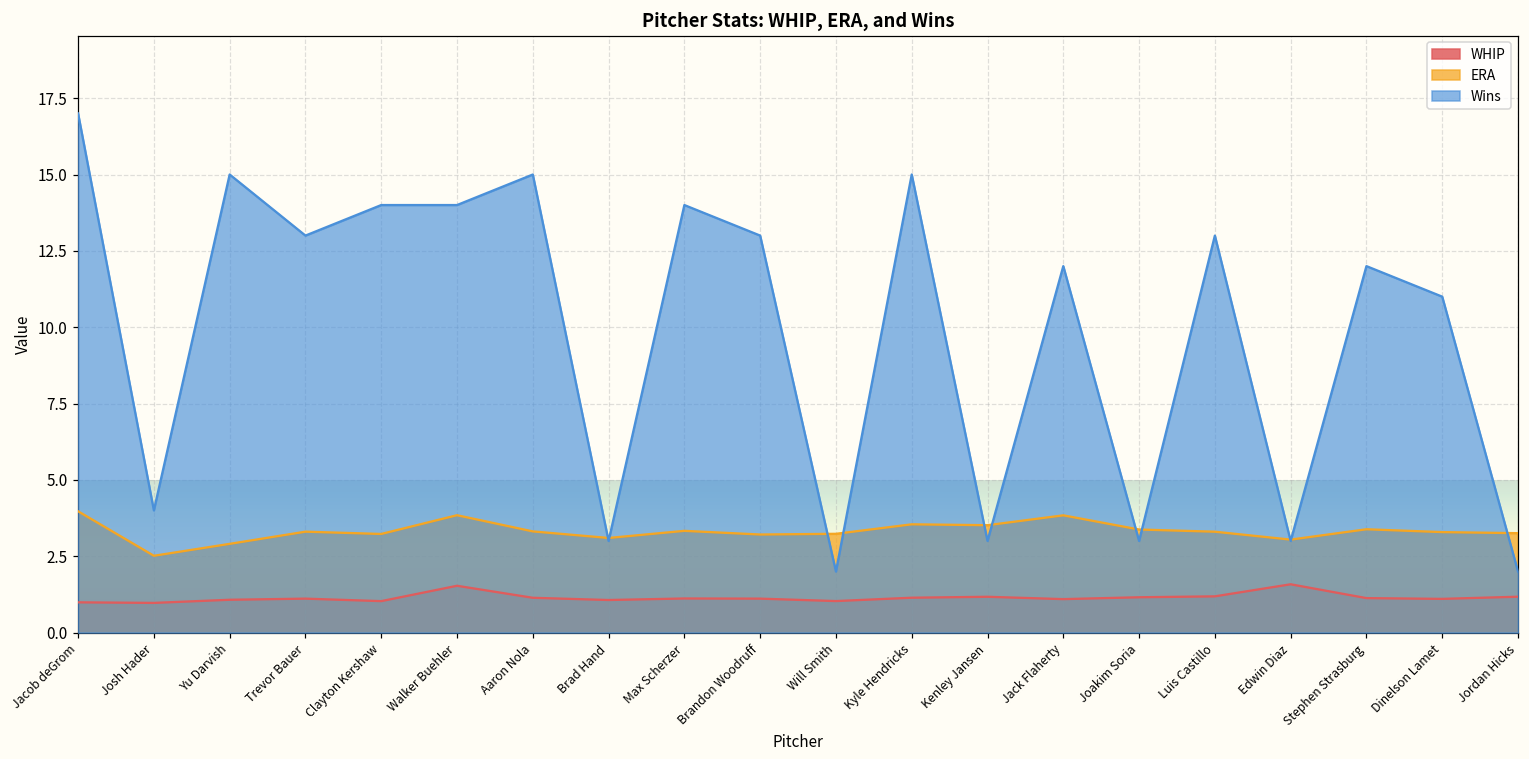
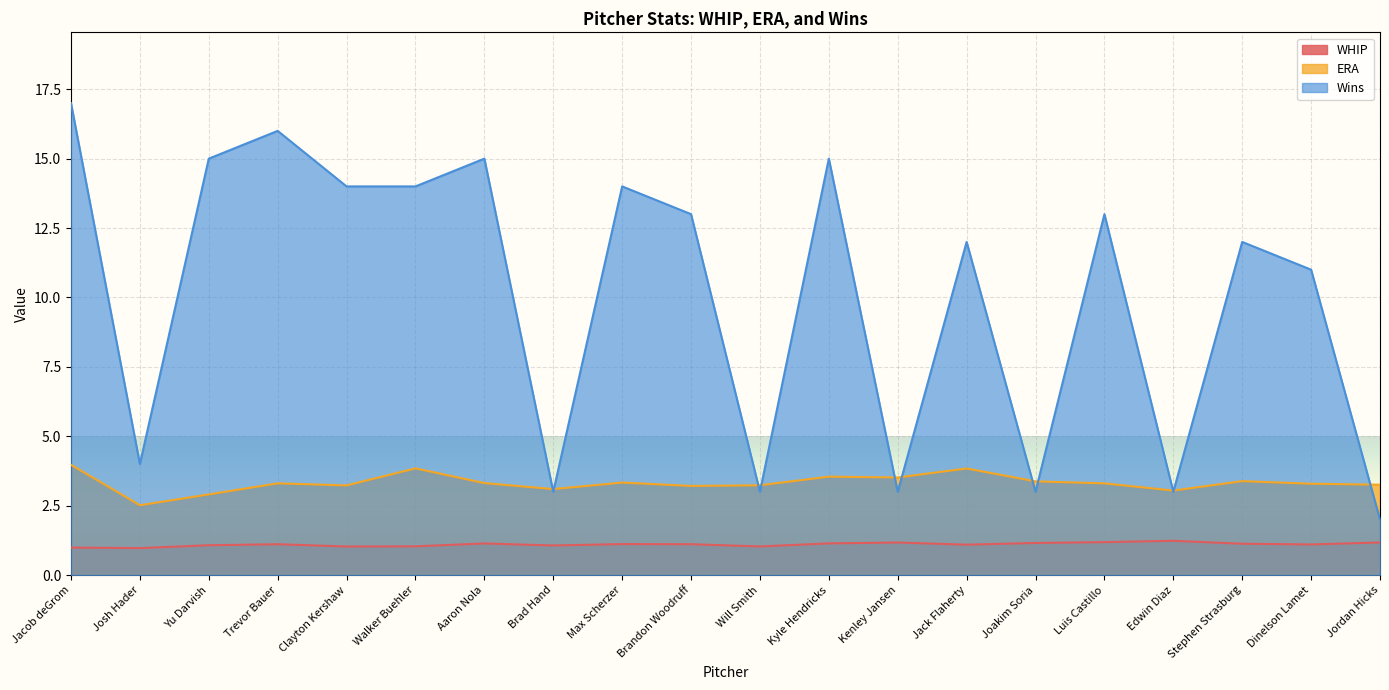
Wins, Trevor Bauer: 13 -> 16
WHIP, Walker Buehler: 1.5 -> 1.0
Wins, Will Smith: 2 -> 3
WHIP, Edwin Diaz: 1.6 -> 1.2
